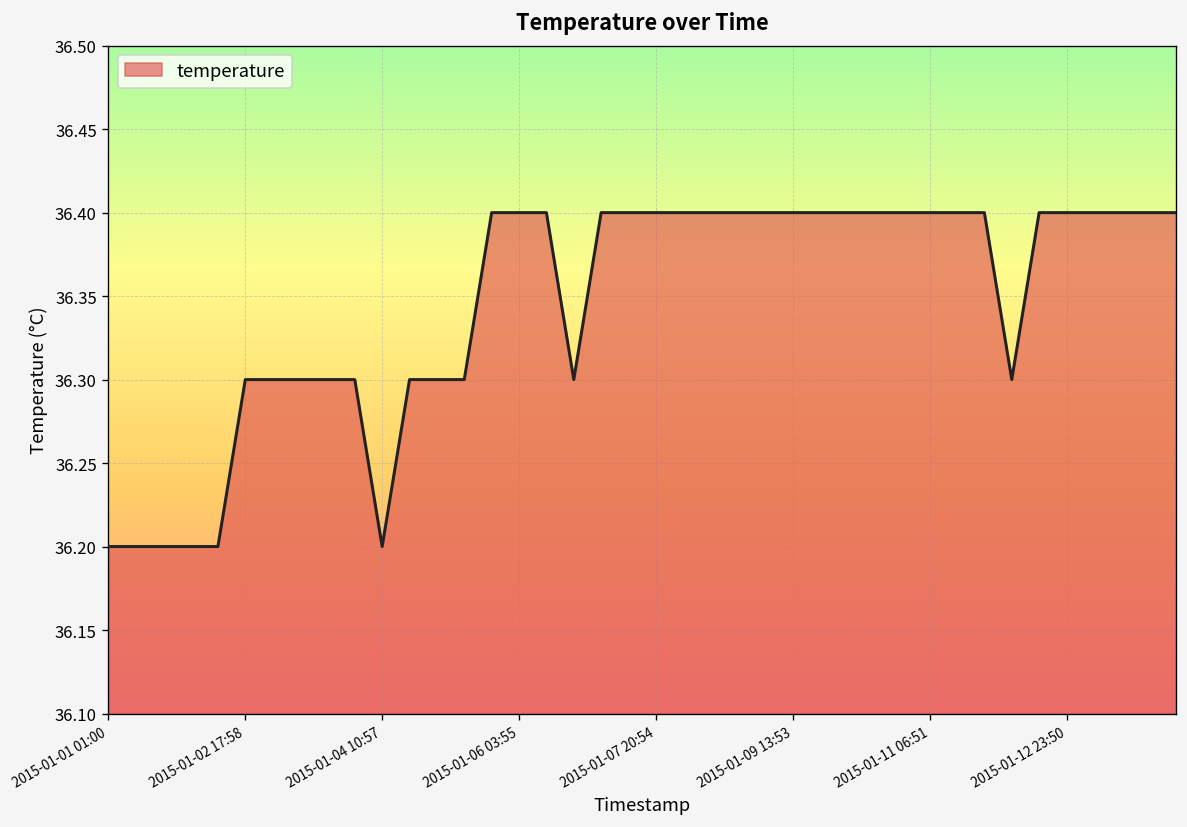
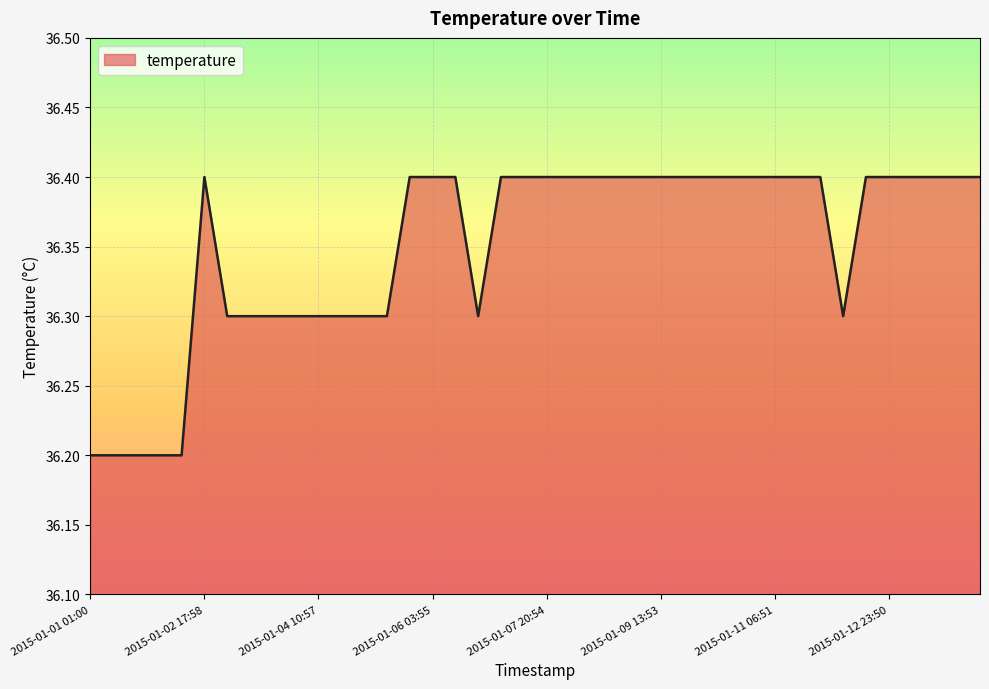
2015-01-02 17:58: 36.3 -> 36.4
2015-01-04 10:57: 36.2 -> 36.3
